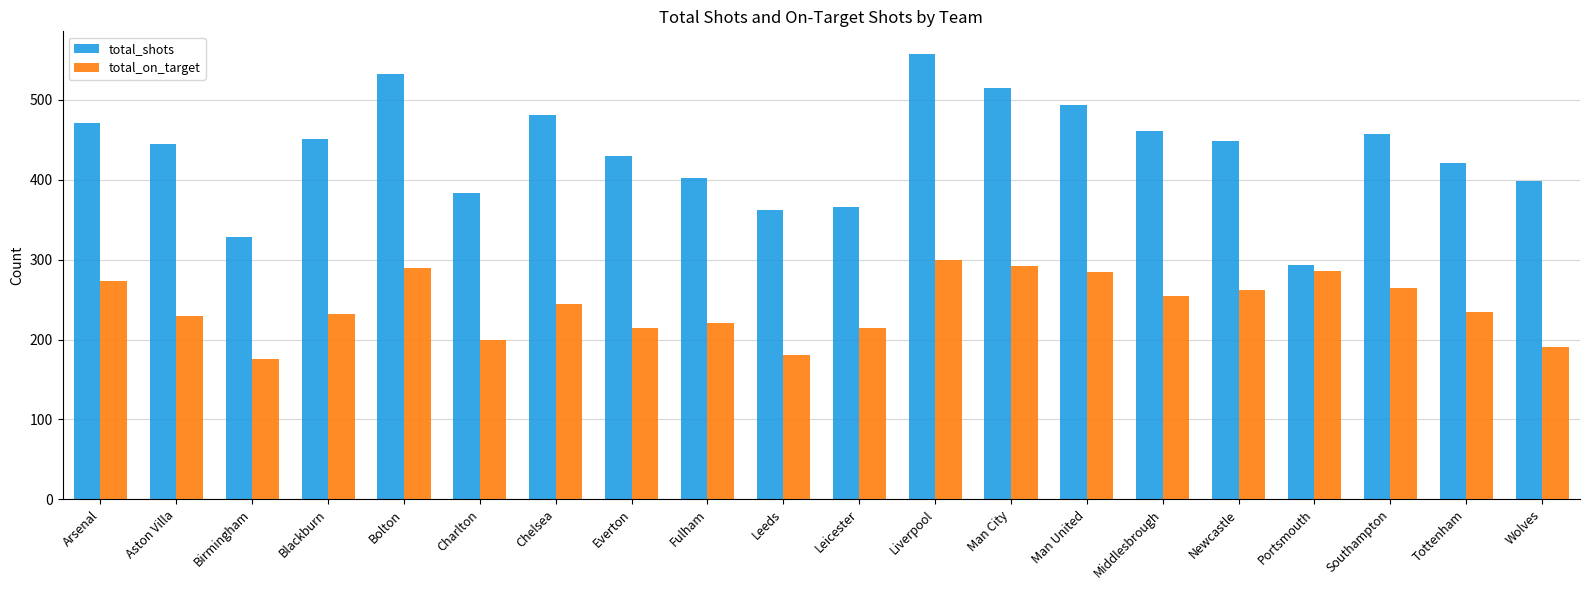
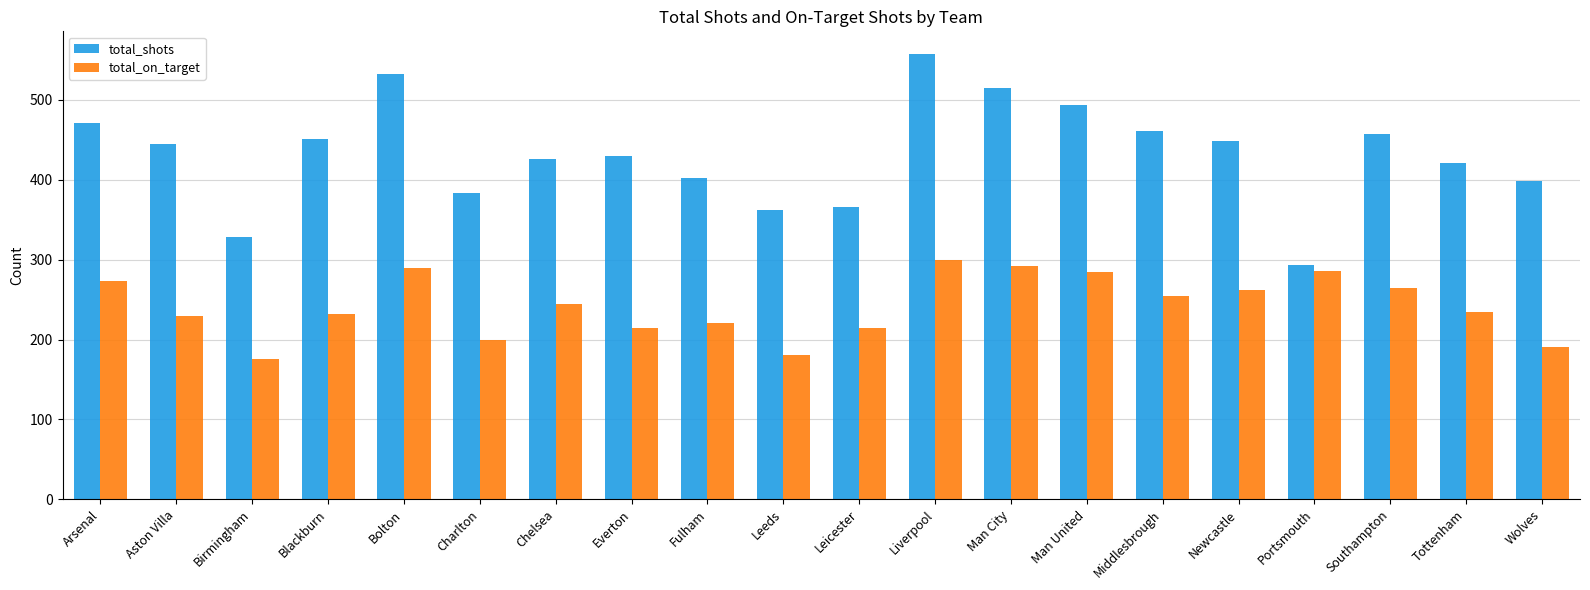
total_shots, Chelsea: 480 -> 430
